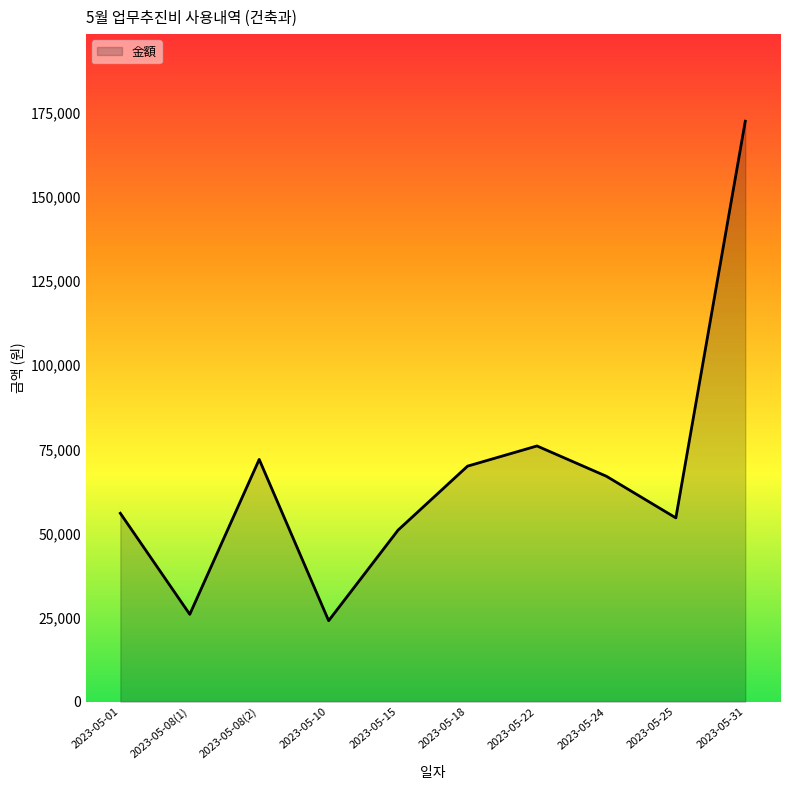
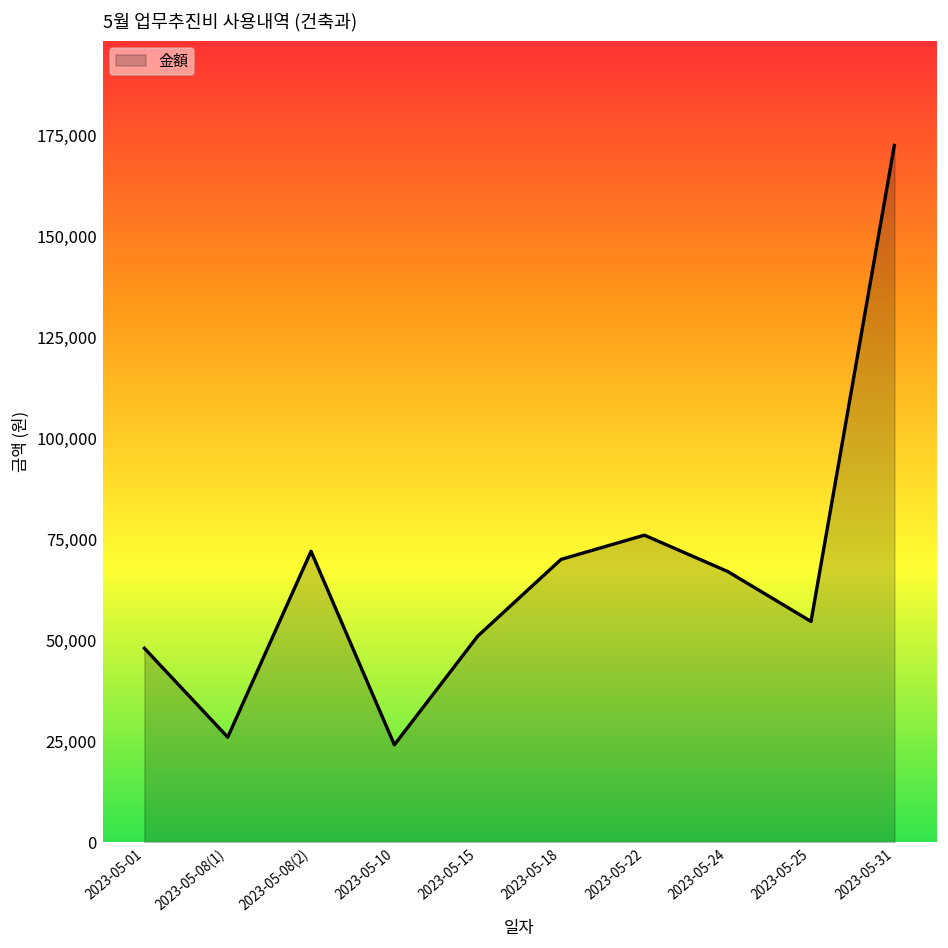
2023-05-01: 56,000 -> 48,000
